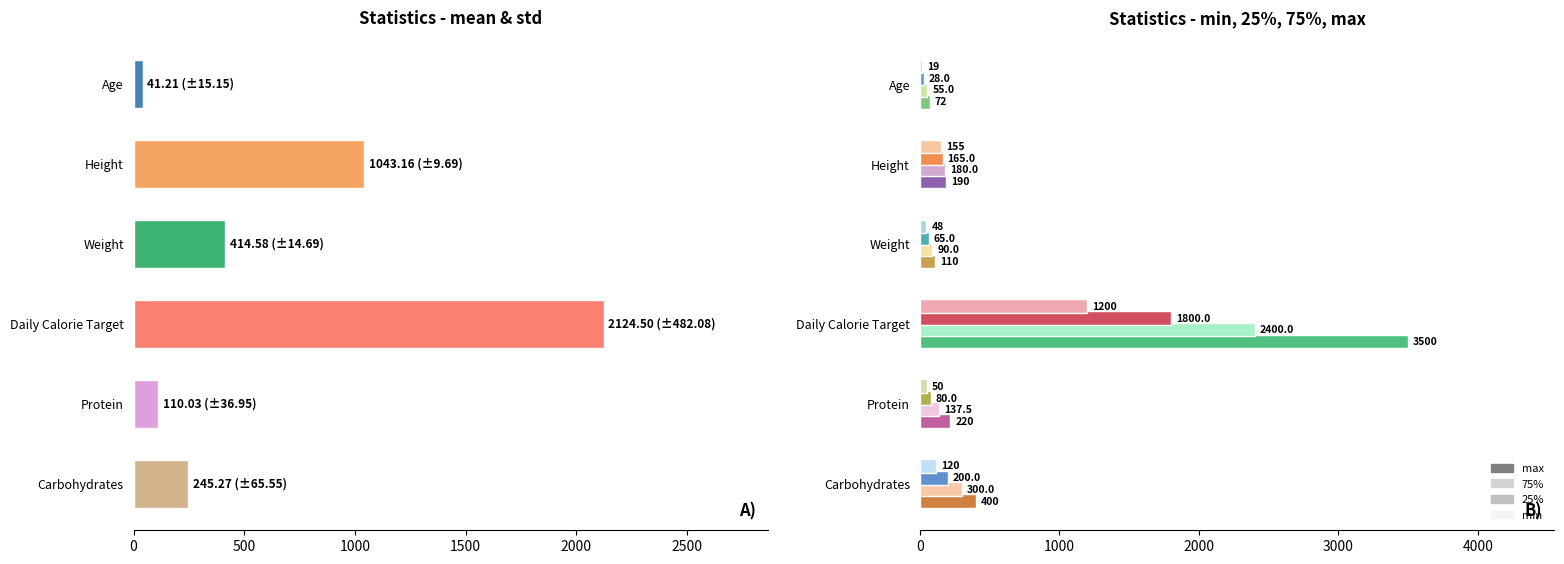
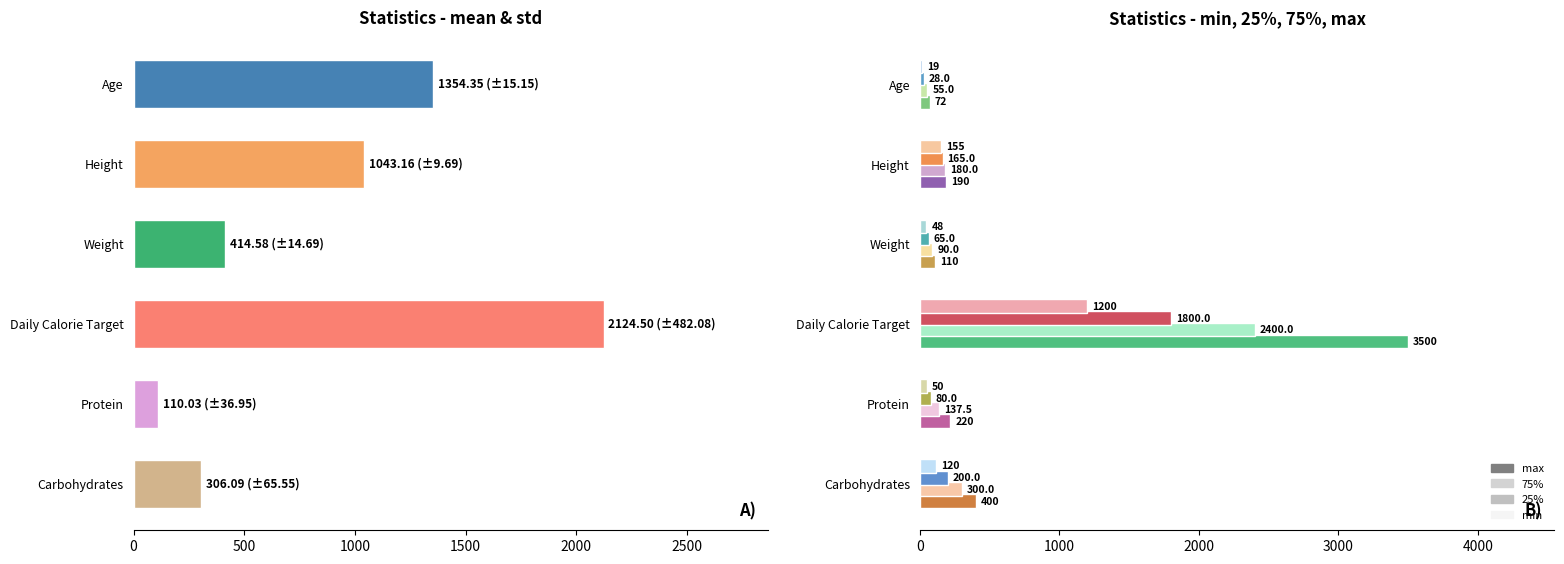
Statistics - mean & std, Age: 41.21 -> 1354.35
Statistics - mean & std, Carbohydrates: 245.27 -> 306.09
